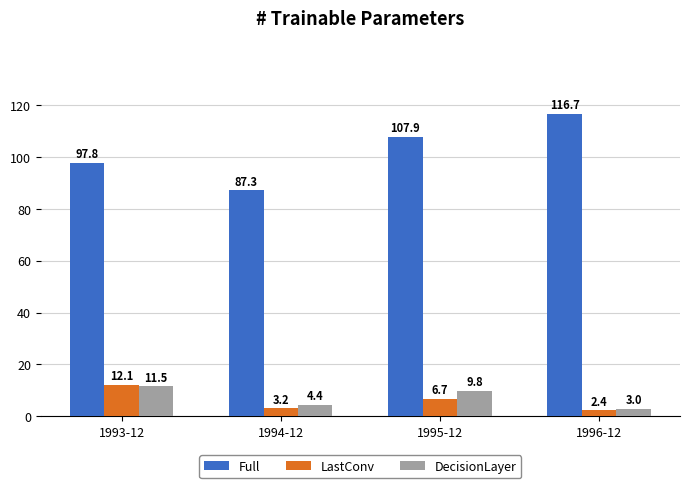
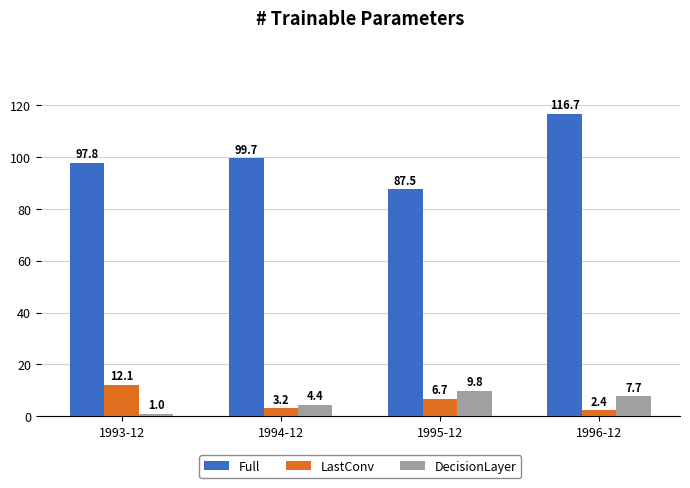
DecisionLayer, 1993-12: 11.5 -> 1.0
Full, 1994-12: 87.3 -> 99.7
Full, 1995-12: 107.9 -> 87.5
DecisionLayer, 1996-12: 3.0 -> 7.7
